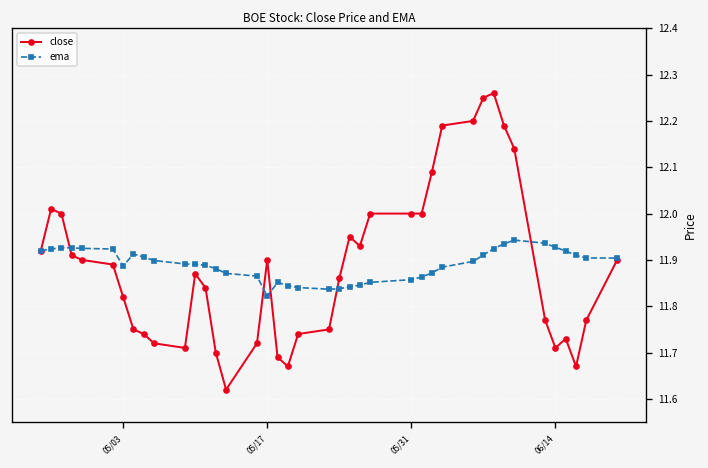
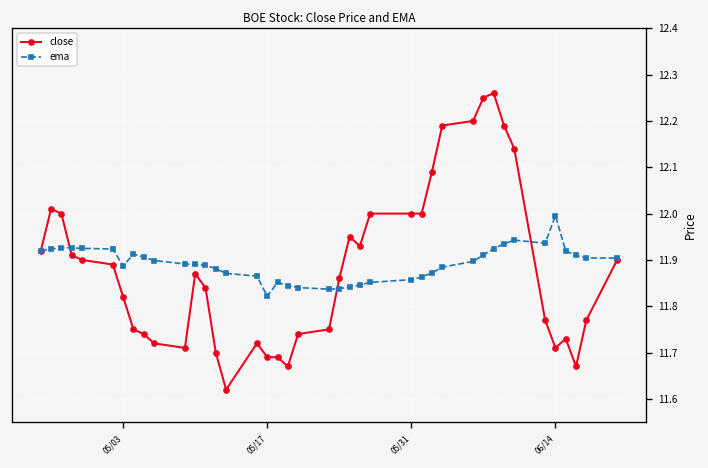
close, 05/17: 11.90 -> 11.69
ema, 06/14: 11.93 -> 12.00
